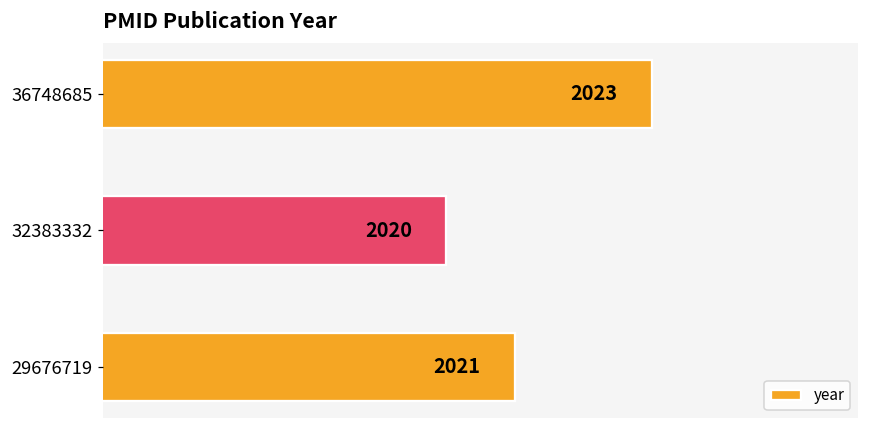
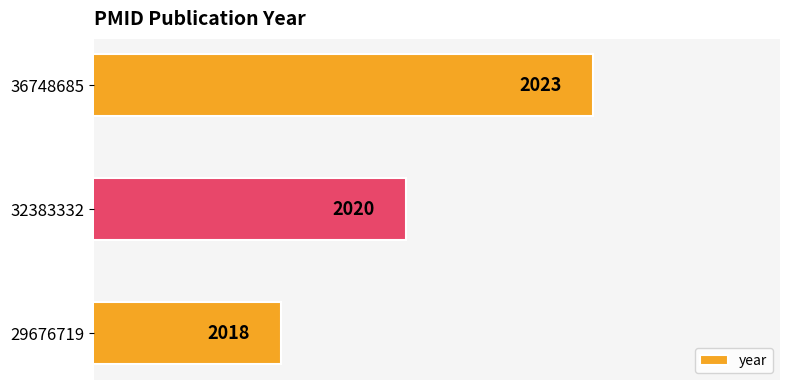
29676719: 2021 -> 2018
